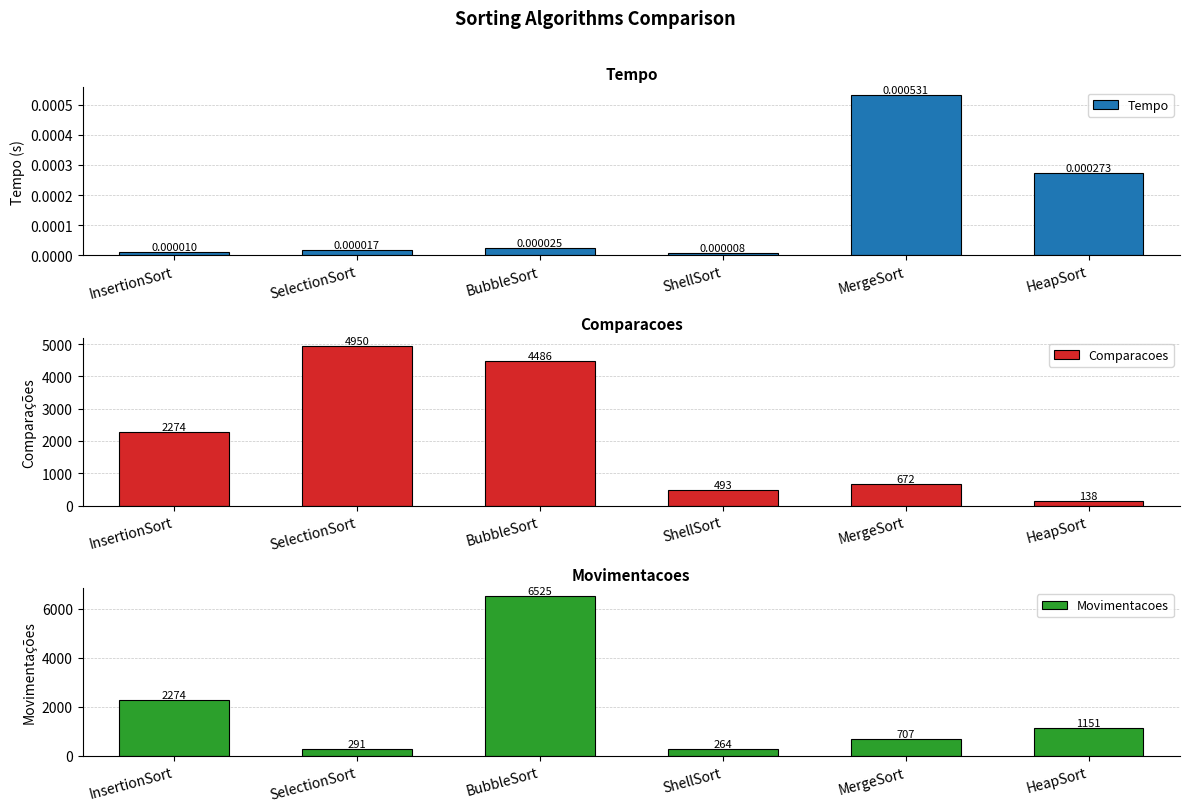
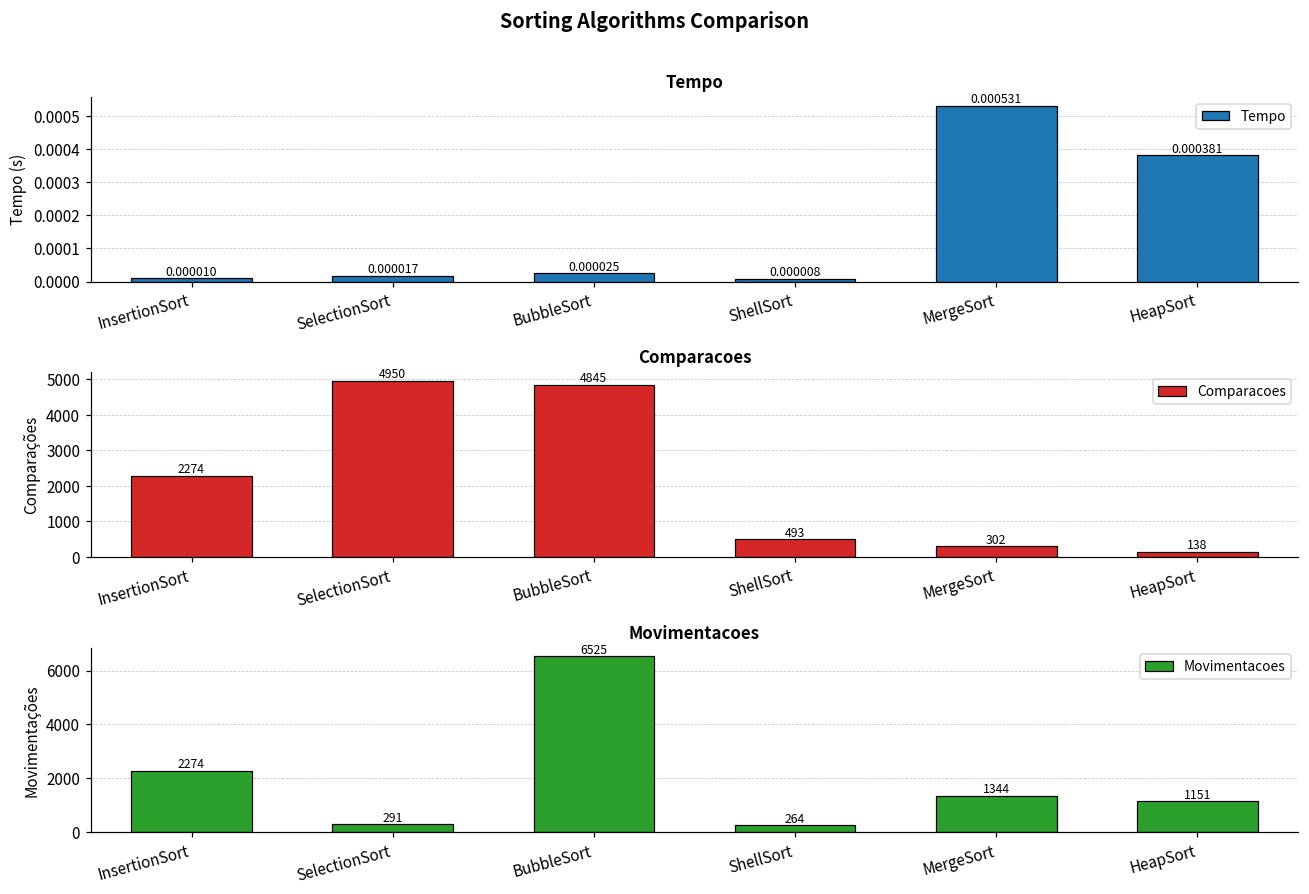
Tempo, HeapSort: 0.000273 -> 0.000381
Comparacoes, BubbleSort: 4486 -> 4845
Comparacoes, MergeSort: 672 -> 302
Movimentacoes, MergeSort: 707 -> 1344
